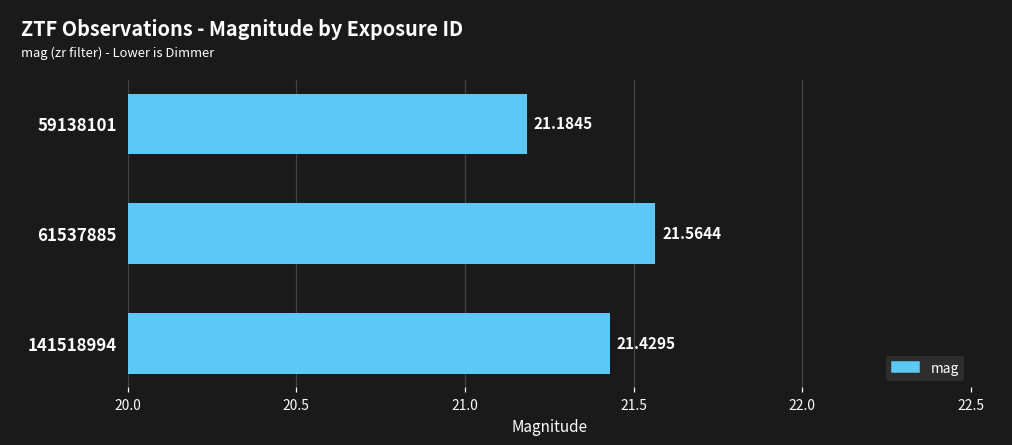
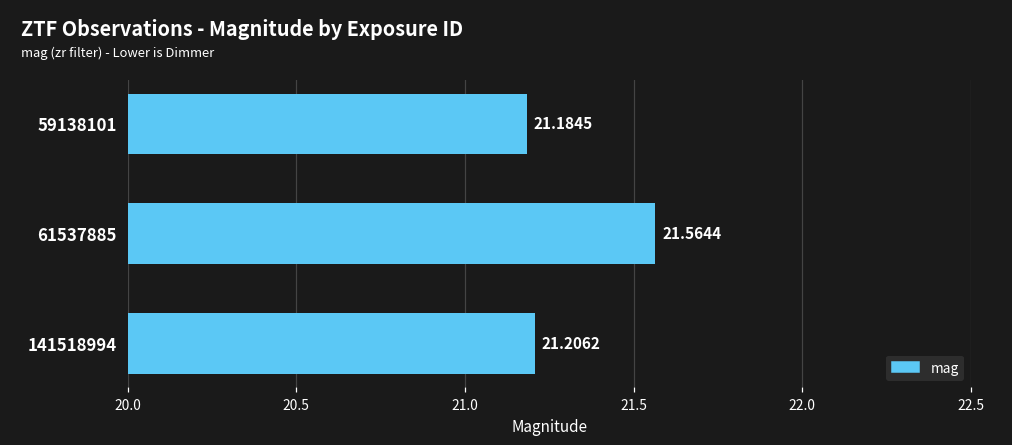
141518994: 21.4295 -> 21.2062
